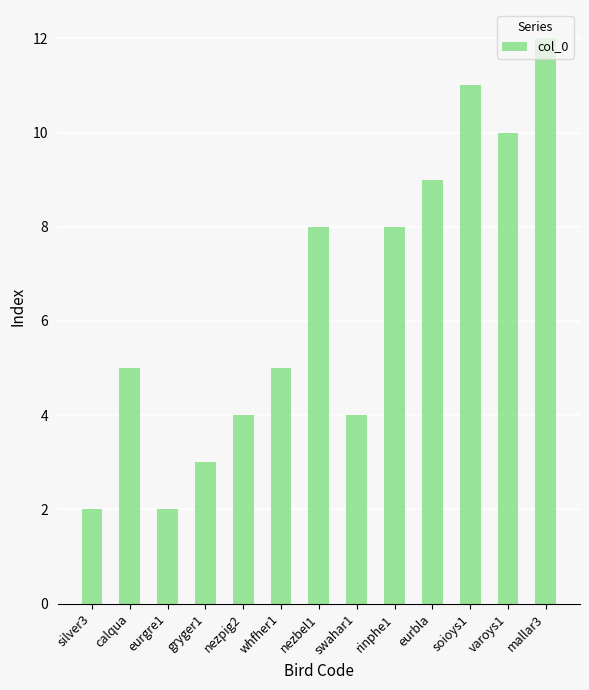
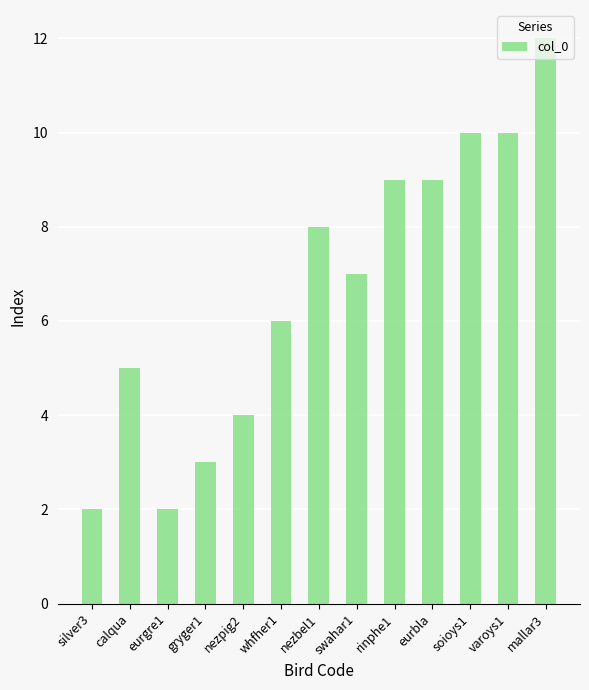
whfher1: 5 -> 6
swahar1: 4 -> 7
rinphe1: 8 -> 9
soioys1: 11 -> 10
